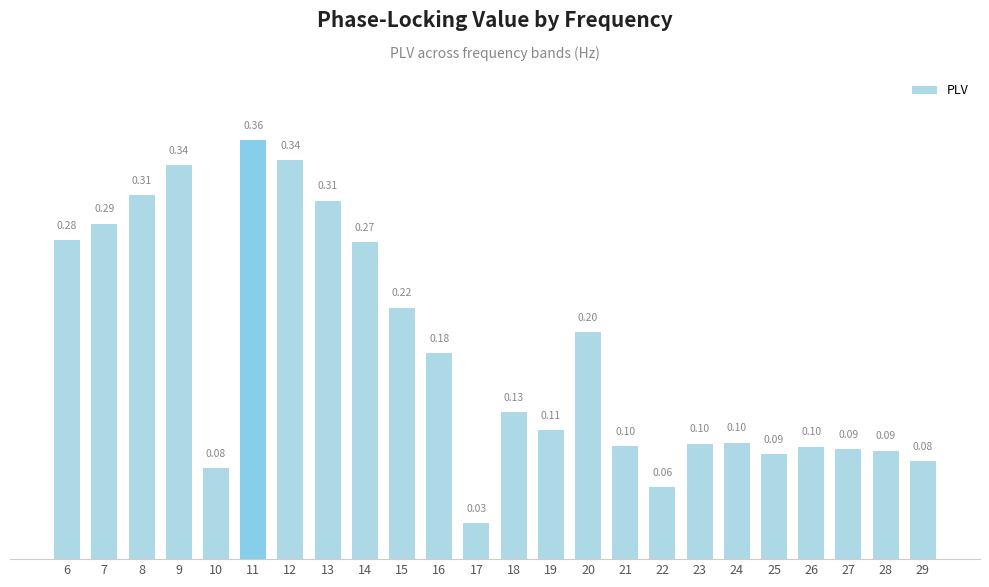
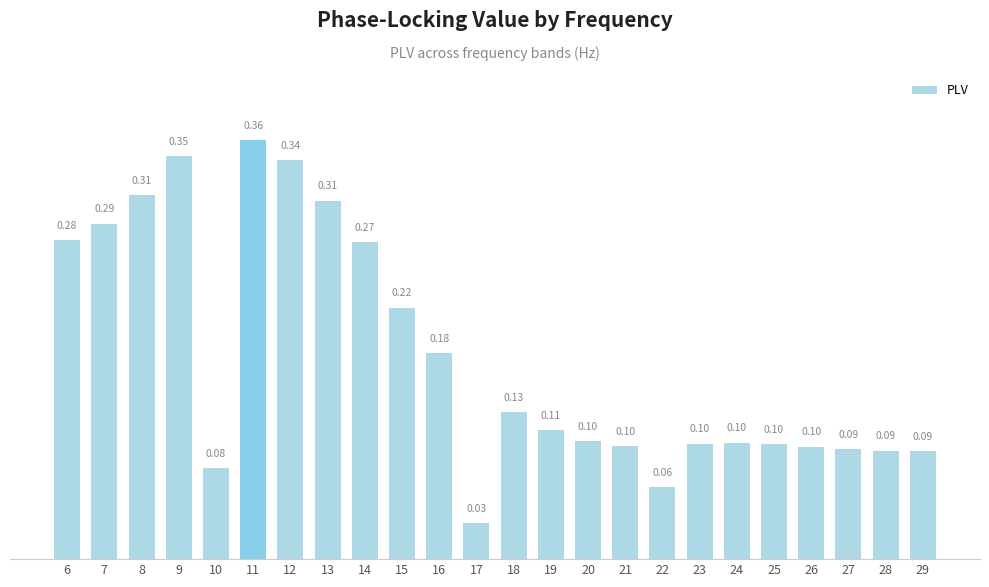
9: 0.34 -> 0.35
20: 0.20 -> 0.10
25: 0.09 -> 0.10
29: 0.08 -> 0.09
